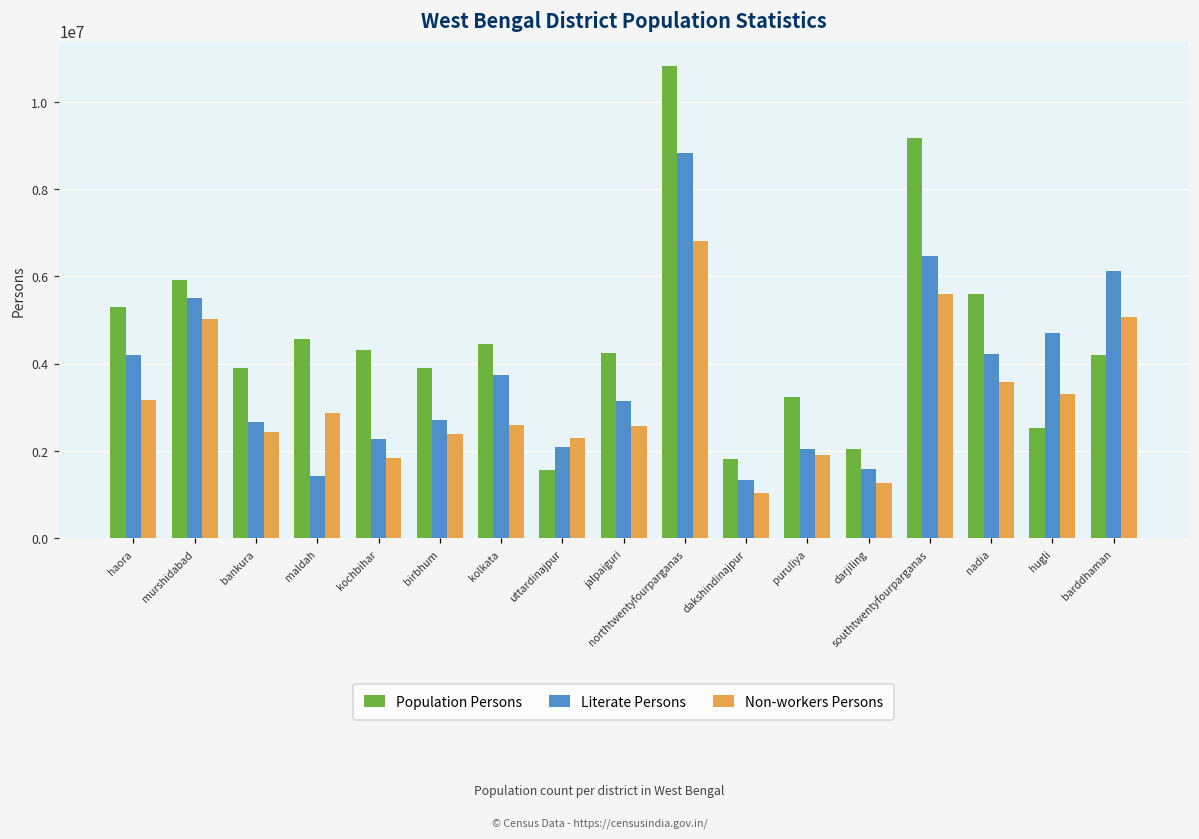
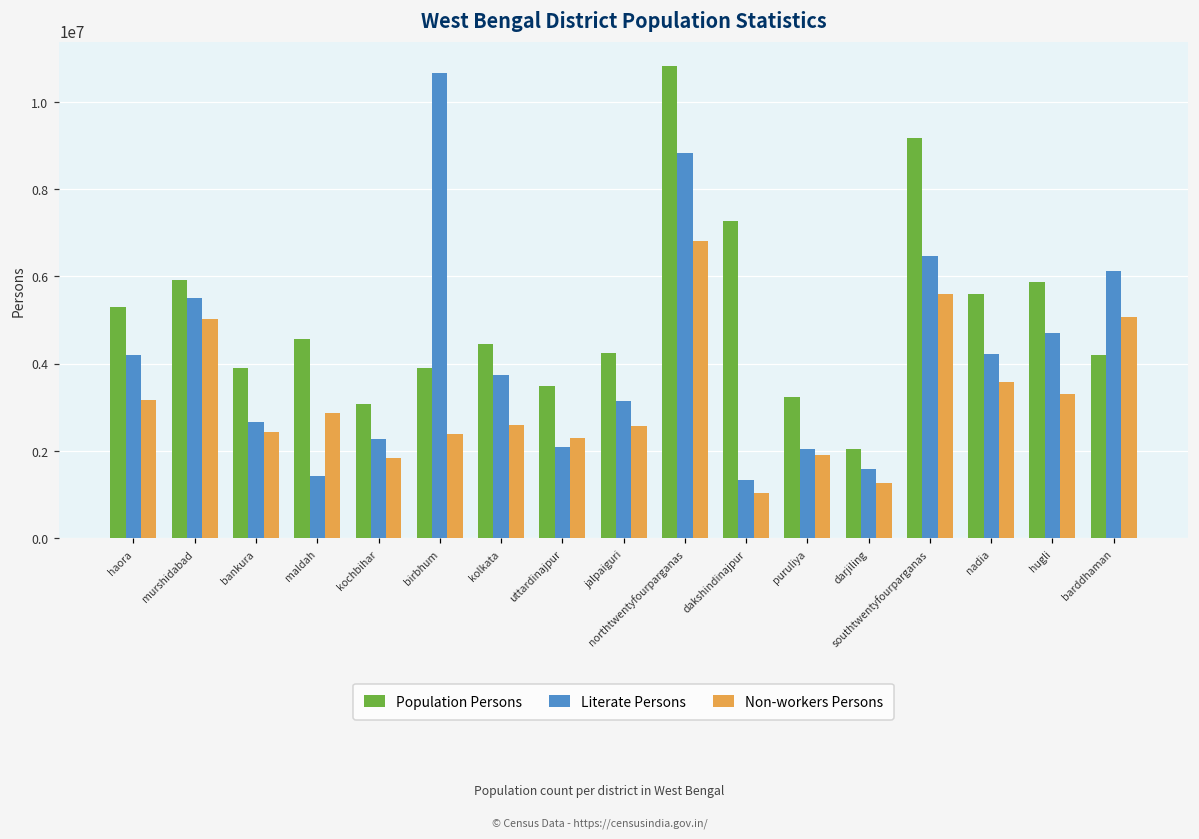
Population Persons, kochbihar: 4300000 -> 3100000
Literate Persons, birbhum: 2700000 -> 10700000
Population Persons, uttardinajpur: 1600000 -> 3500000
Population Persons, dakshindinajpur: 1800000 -> 7300000
Population Persons, hugli: 2500000 -> 5900000
